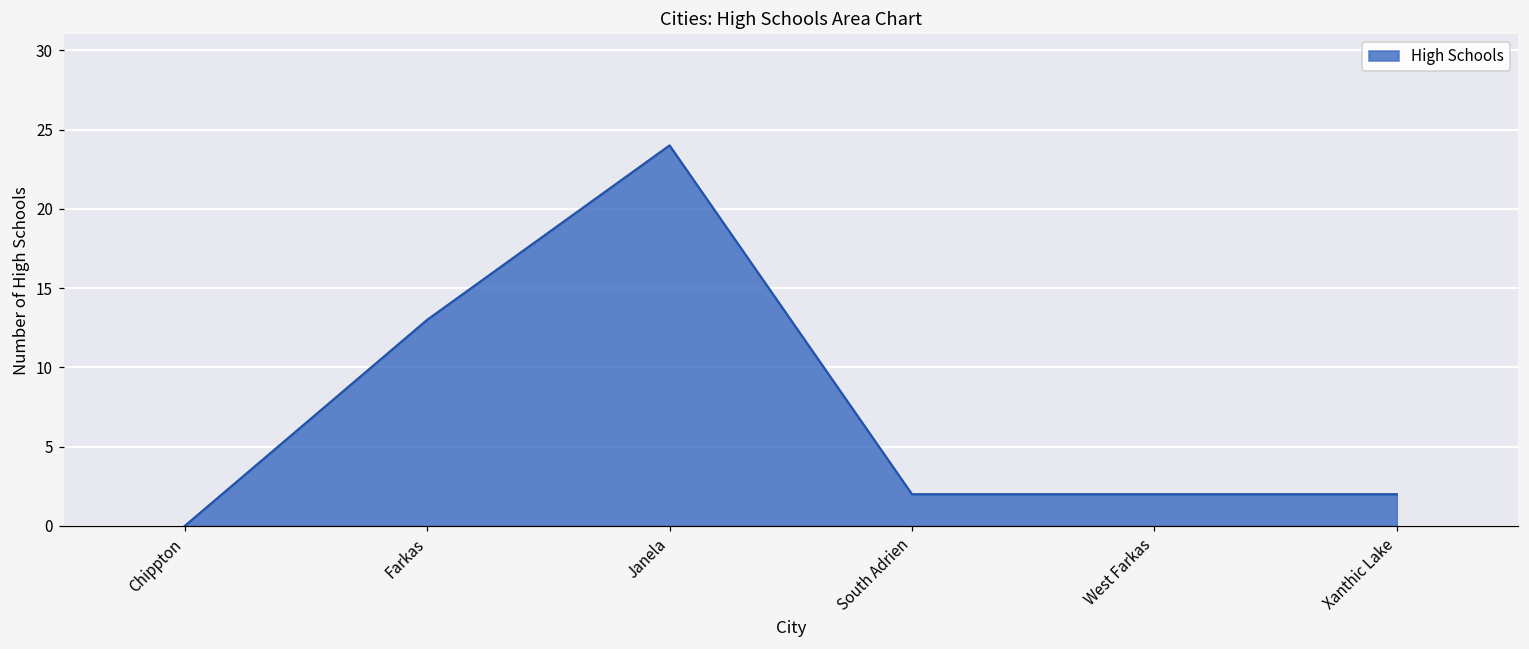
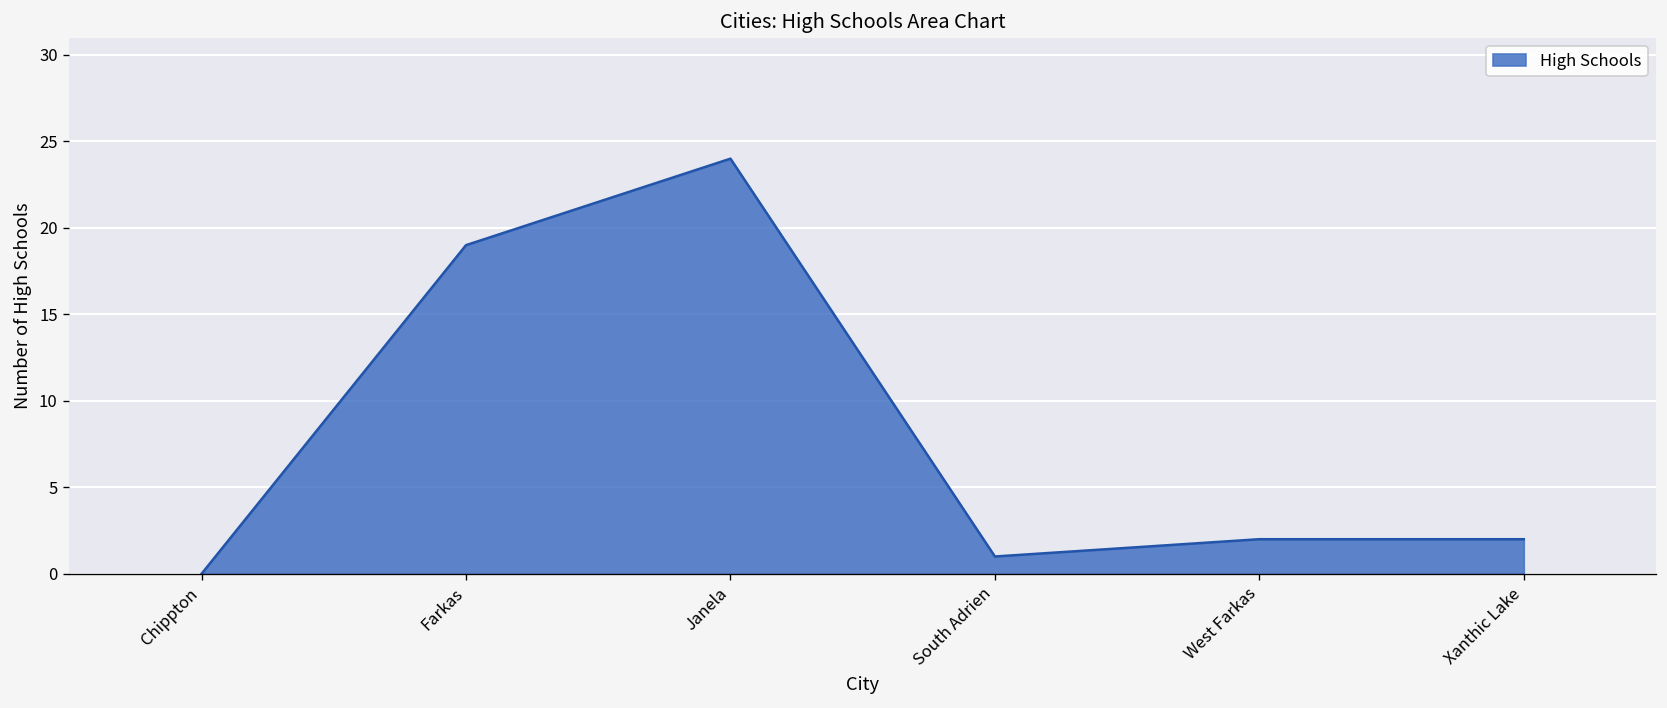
Farkas: 13 -> 19
South Adrien: 2 -> 1
